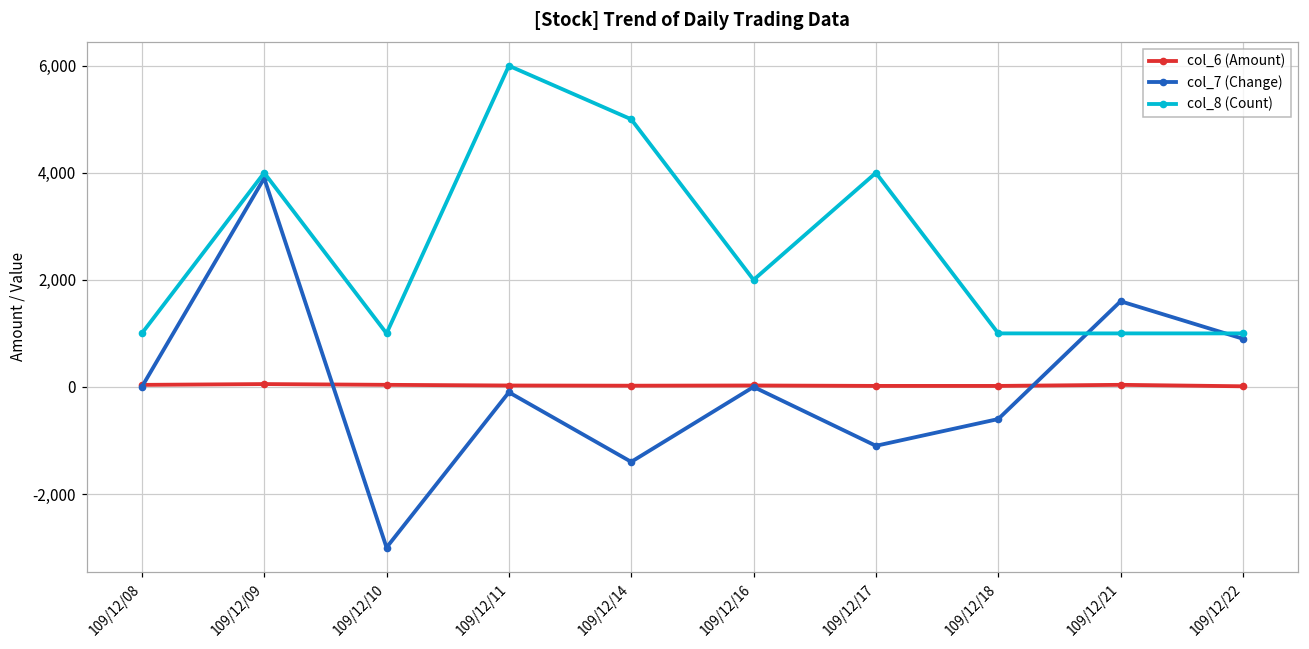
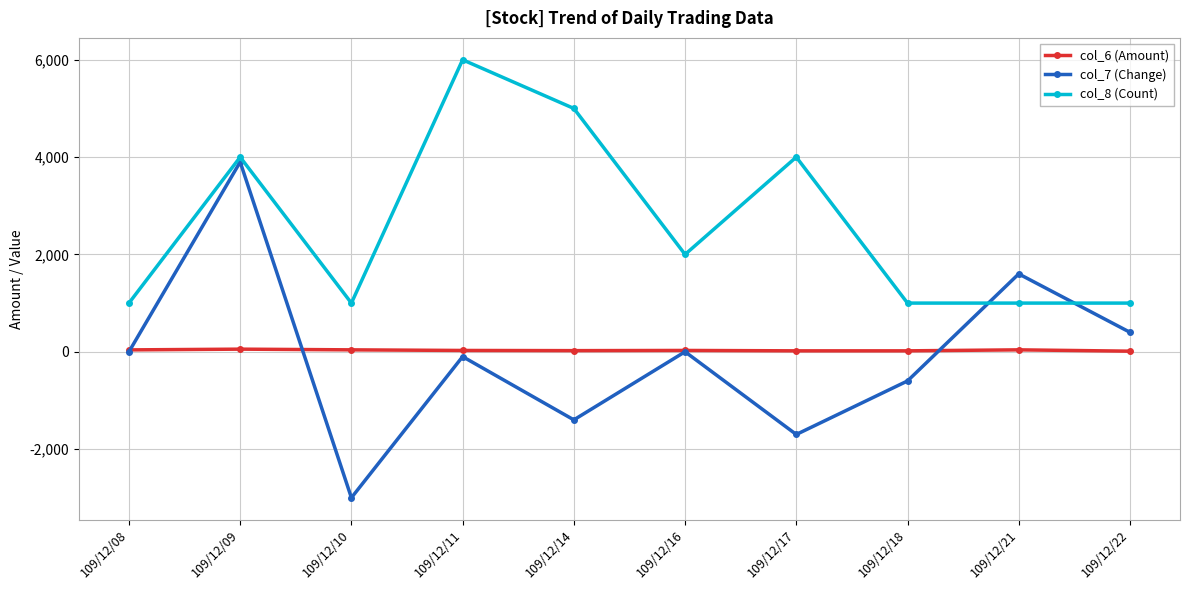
col_7 (Change), 109/12/17: -1,100 -> -1,700
col_7 (Change), 109/12/22: 900 -> 400
